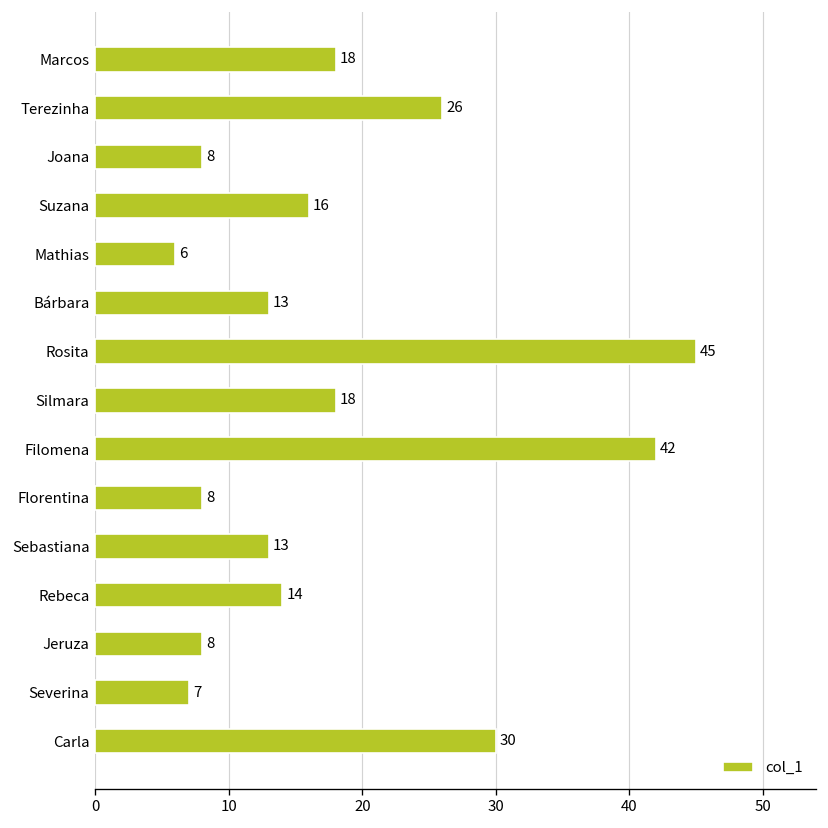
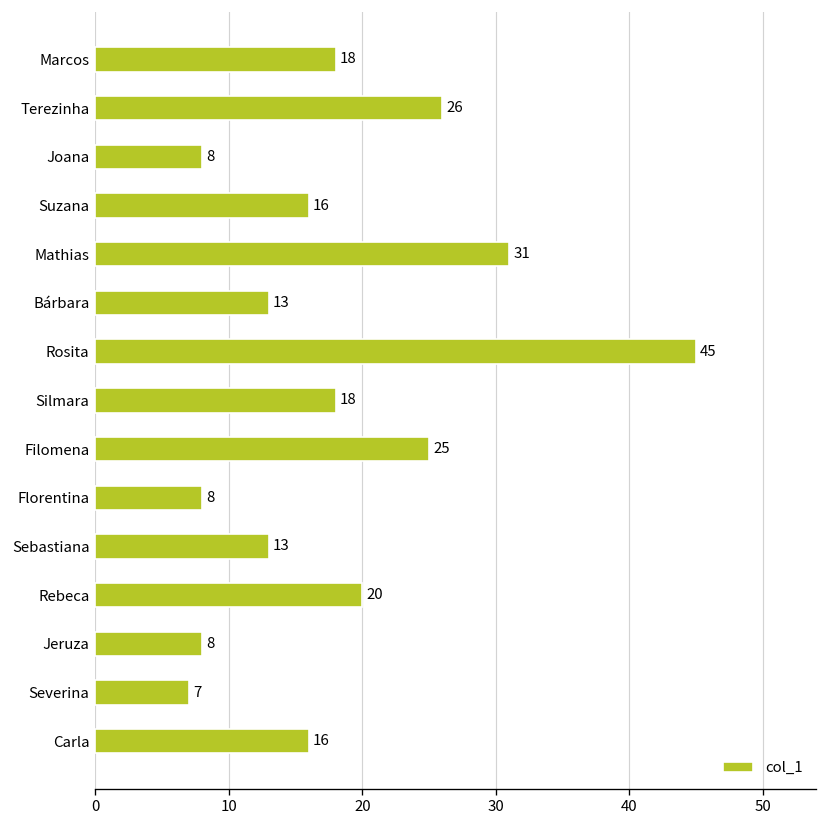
Mathias: 6 -> 31
Filomena: 42 -> 25
Rebeca: 14 -> 20
Carla: 30 -> 16
